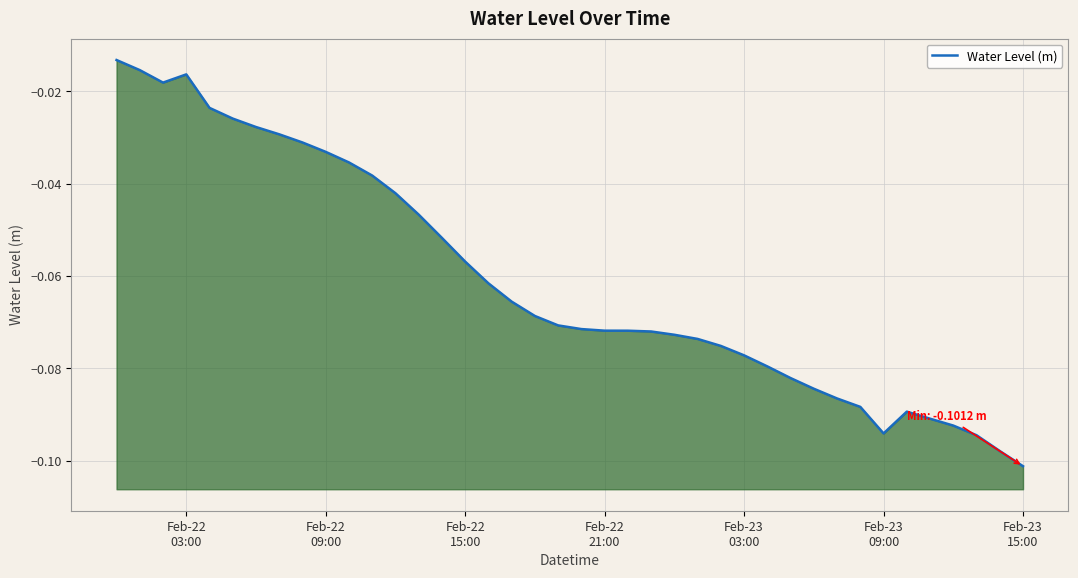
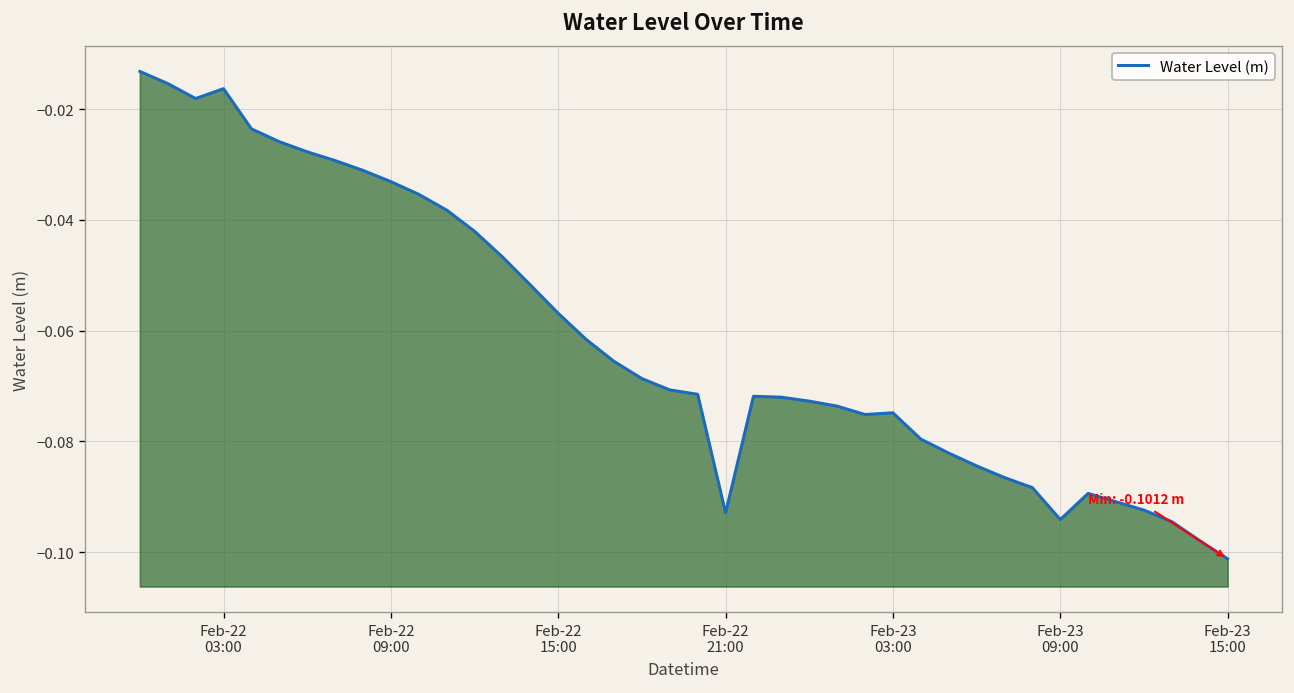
Feb-22 21:00: -0.072 -> -0.093
Feb-23 03:00: -0.077 -> -0.075
